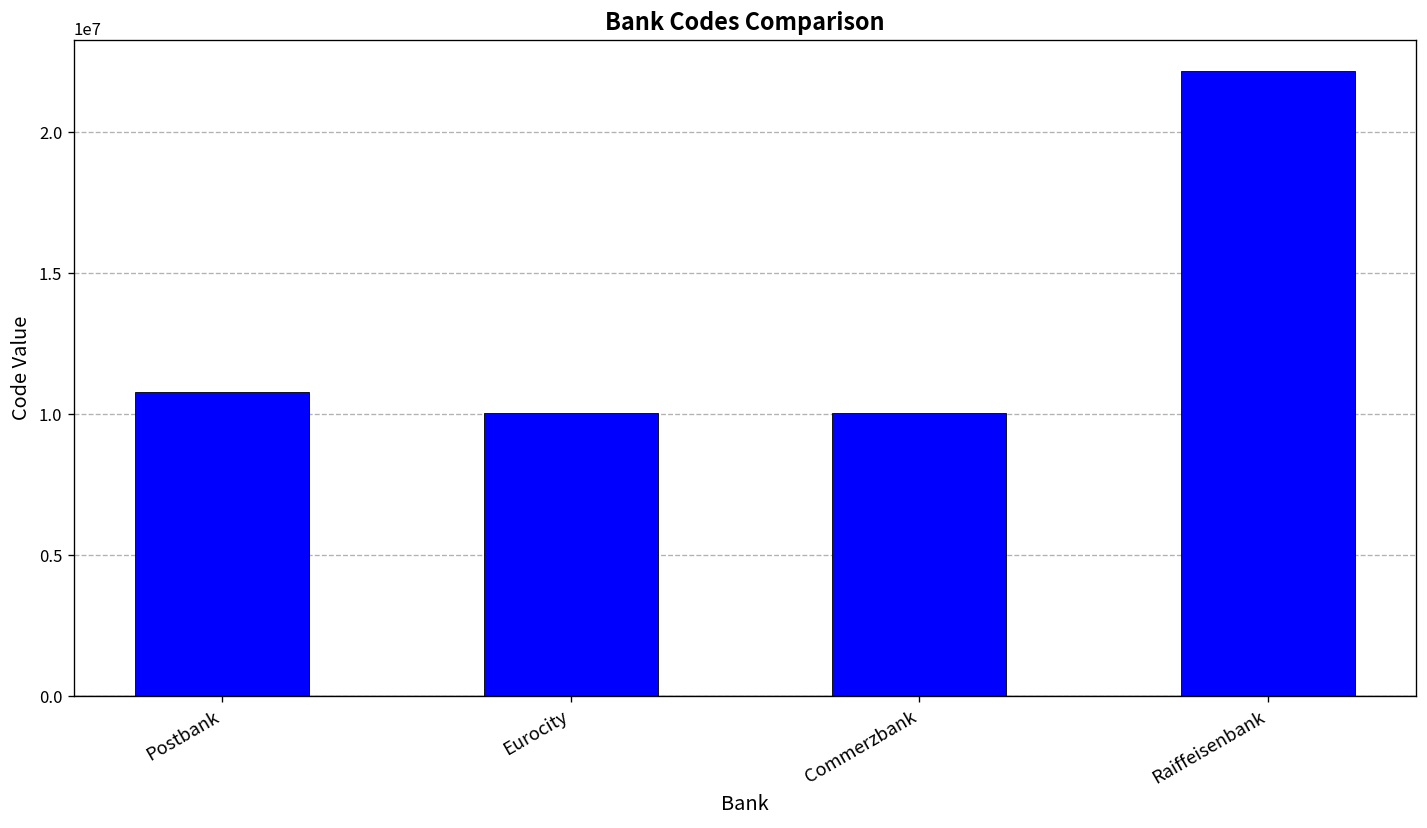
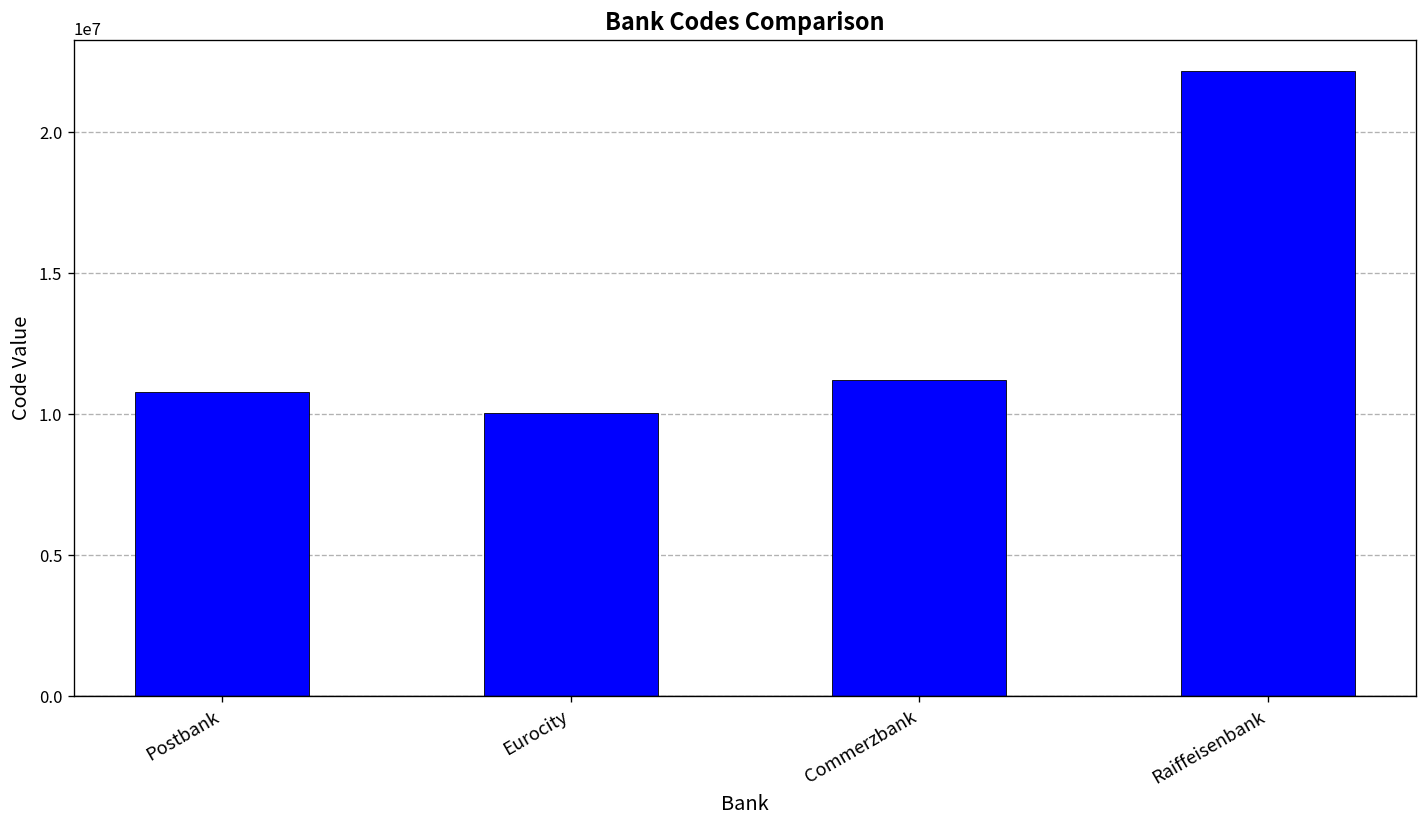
Commerzbank: 10000000 -> 11200000
